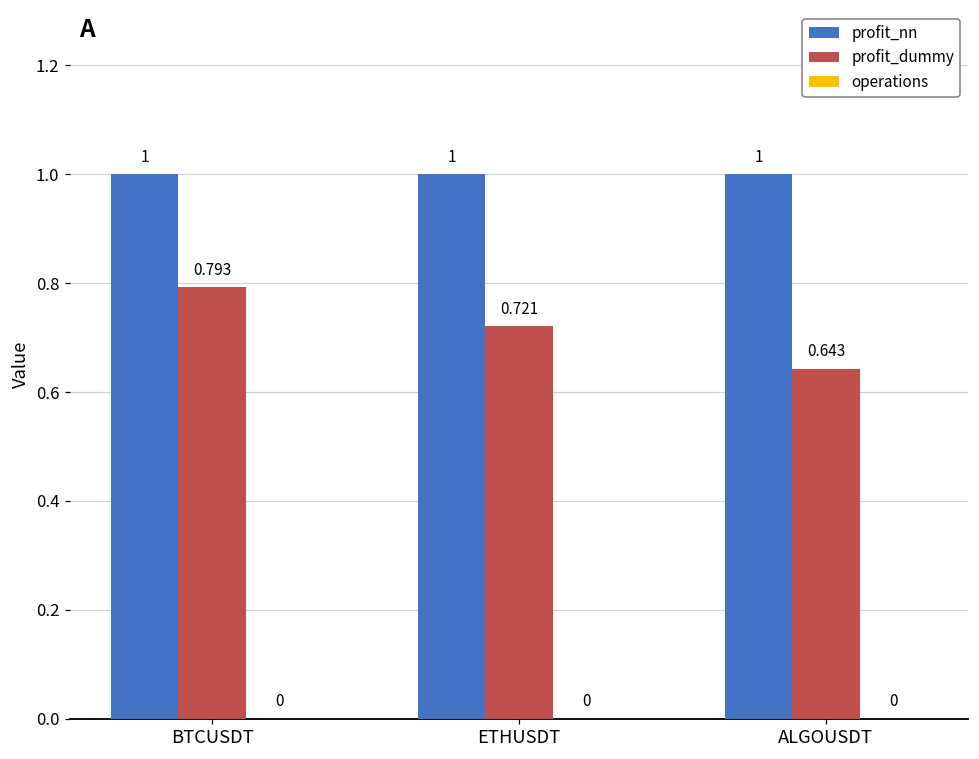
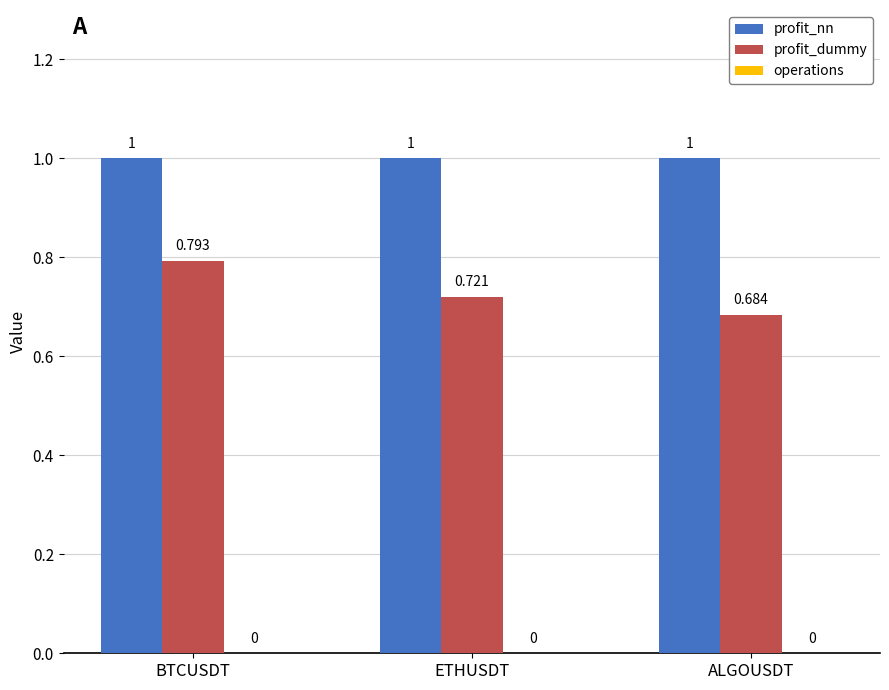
profit_dummy, ALGOUSDT: 0.643 -> 0.684
